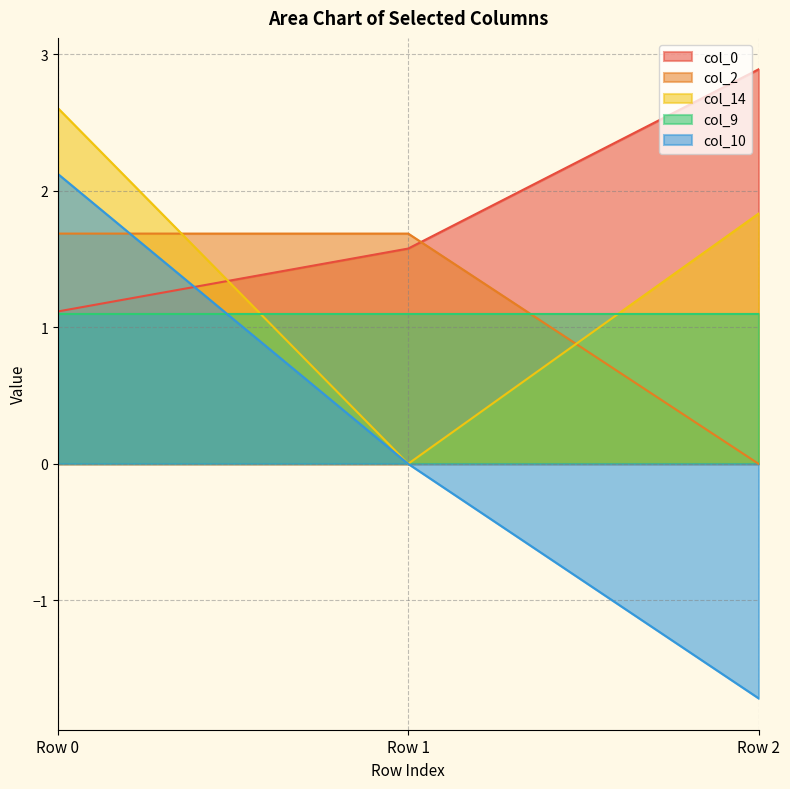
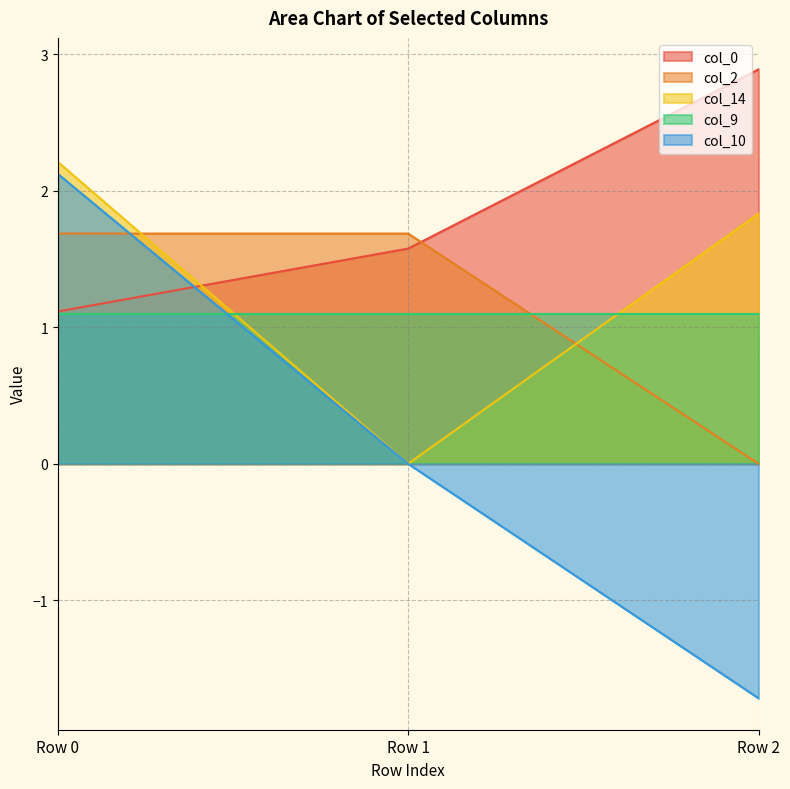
col_14, Row 0: 2.60 -> 2.21
